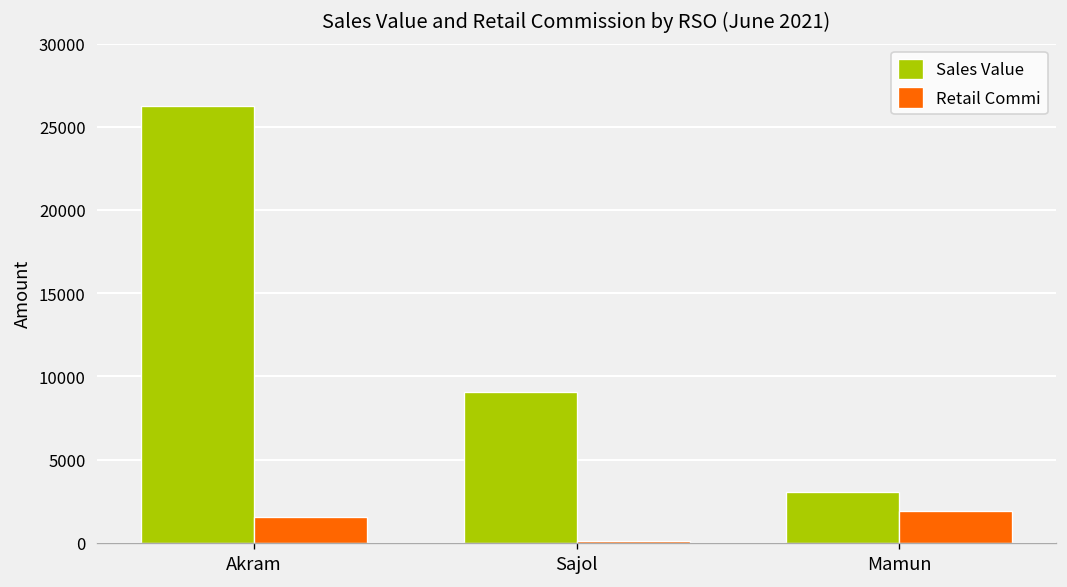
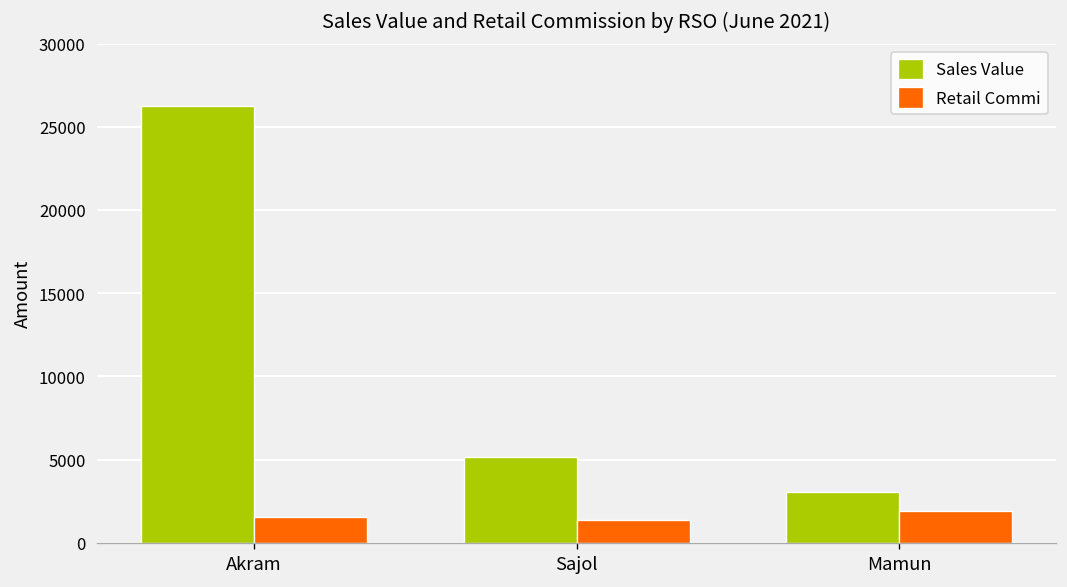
Sales Value, Sajol: 9100 -> 5100
Retail Commi, Sajol: 100 -> 1300
